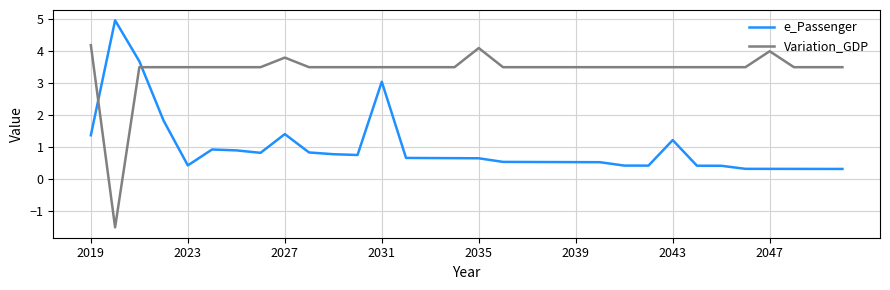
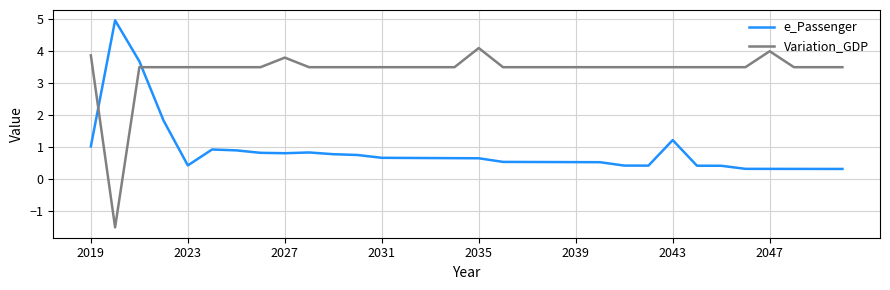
e_Passenger, 2019: 1.4 -> 1.0
Variation_GDP, 2019: 4.2 -> 3.9
e_Passenger, 2027: 1.4 -> 0.8
e_Passenger, 2031: 3.0 -> 0.7
